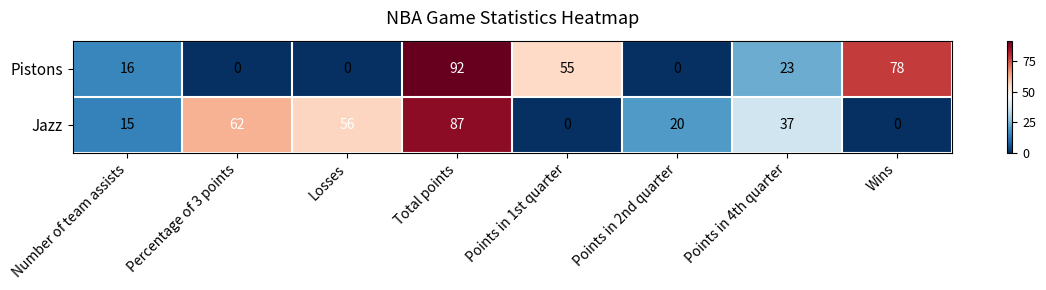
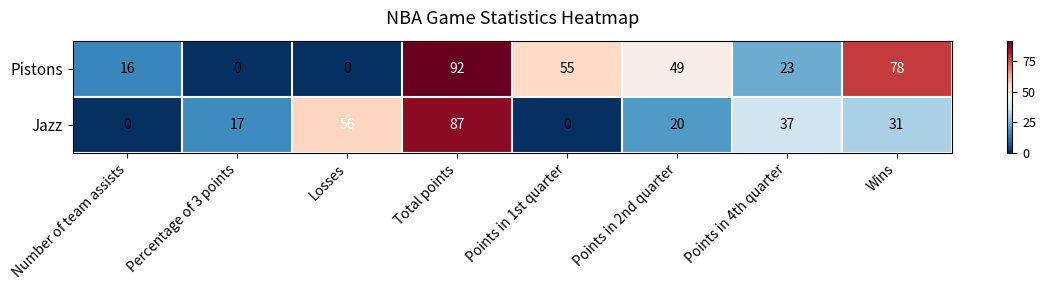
Pistons, Points in 2nd quarter: 0 -> 49
Jazz, Number of team assists: 15 -> 0
Jazz, Percentage of 3 points: 62 -> 17
Jazz, Wins: 0 -> 31
